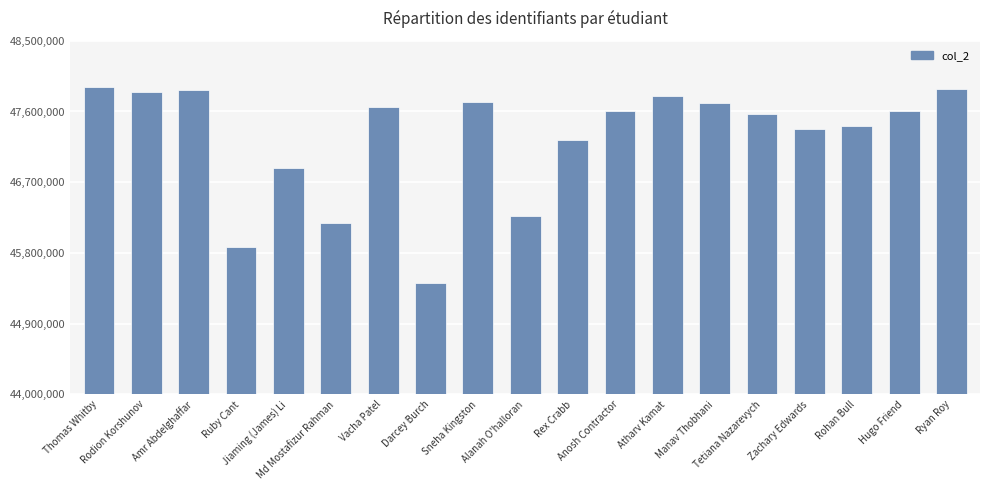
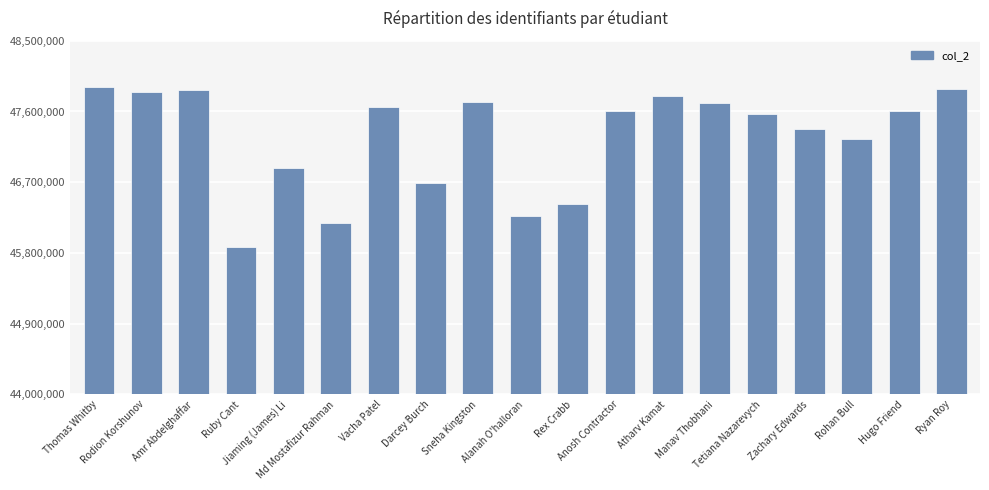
Darcey Burch: 45,400,000 -> 46,700,000
Rex Crabb: 47,200,000 -> 46,400,000
Rohan Bull: 47,400,000 -> 47,300,000
